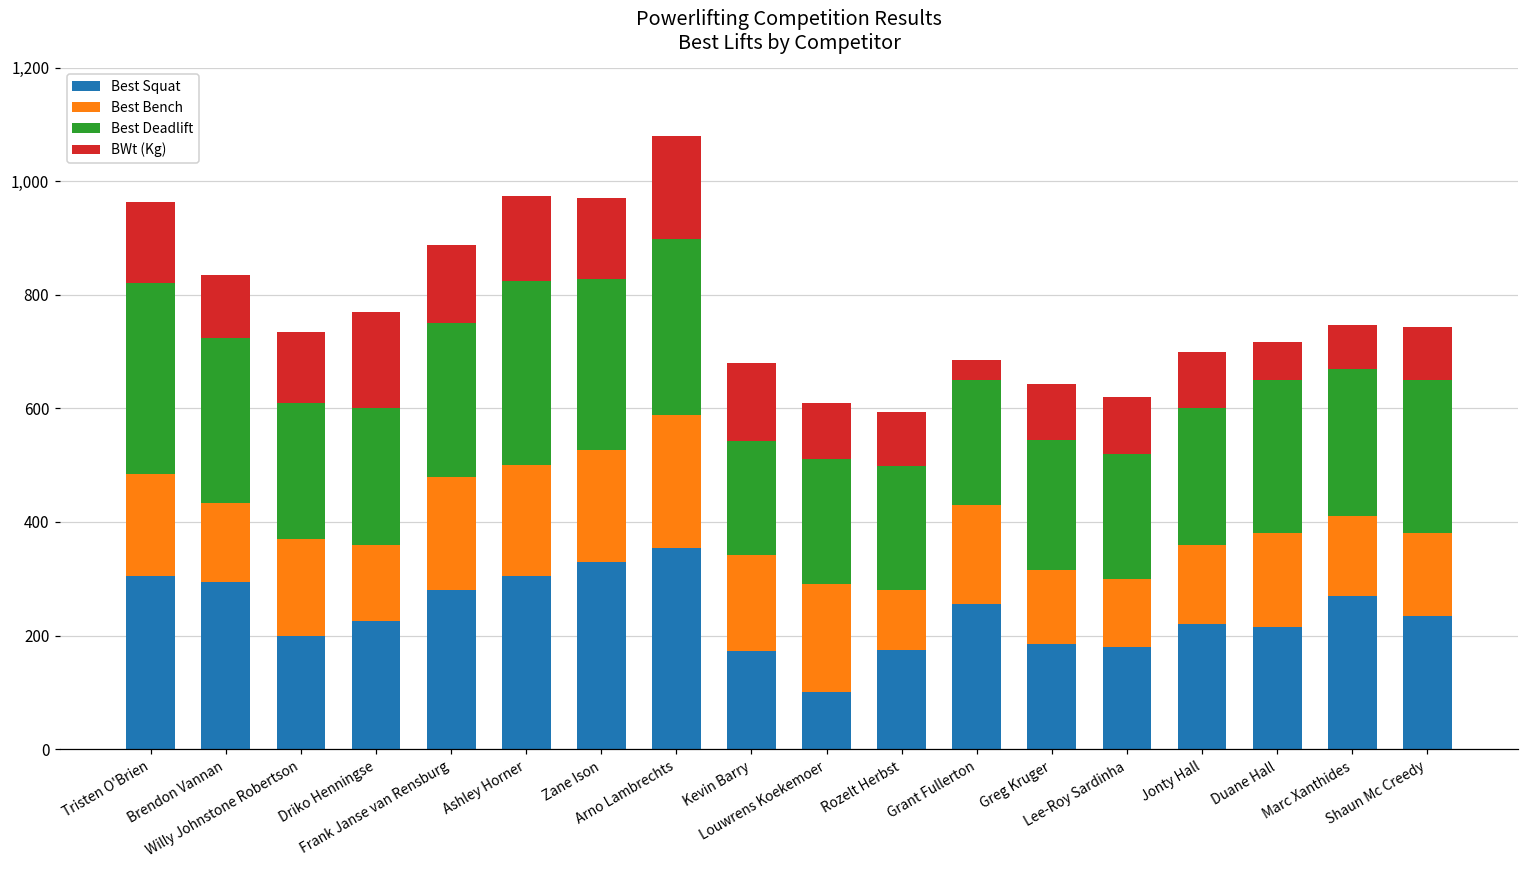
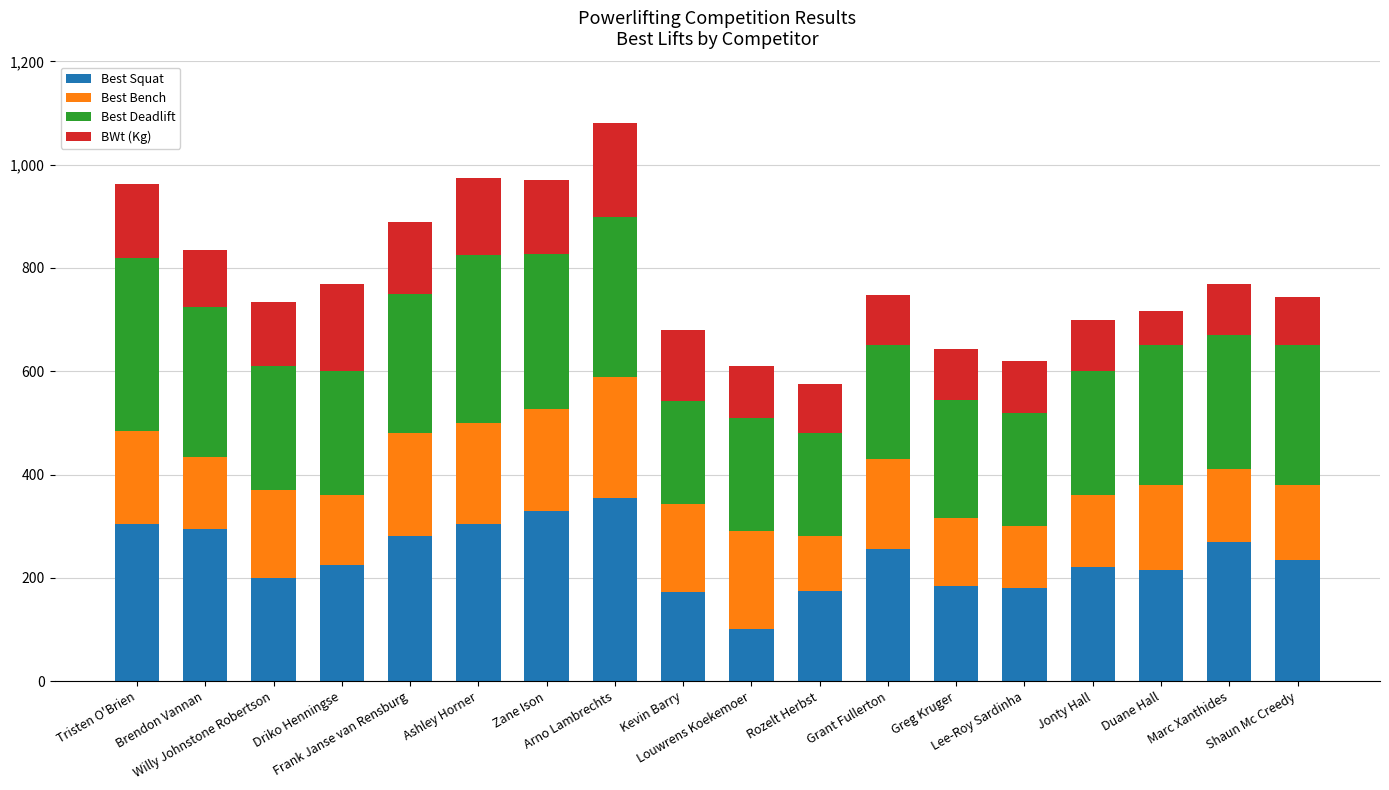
Best Deadlift, Rozelt Herbst: 220 -> 200
BWt (Kg), Grant Fullerton: 40 -> 100
BWt (Kg), Marc Xanthides: 80 -> 100
